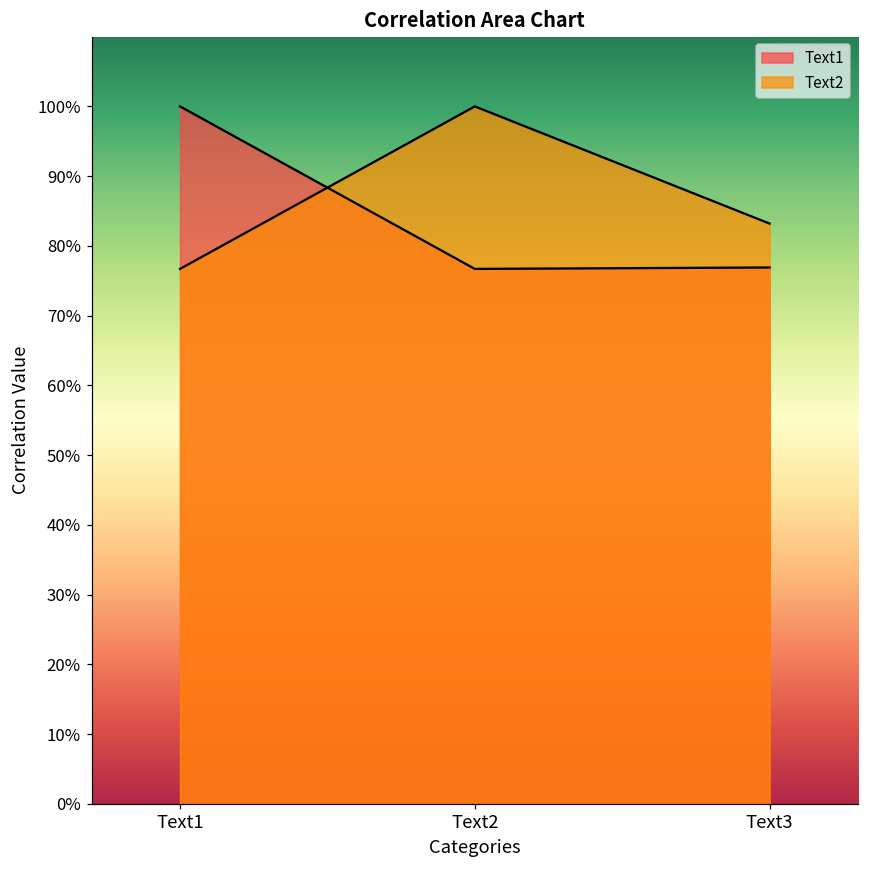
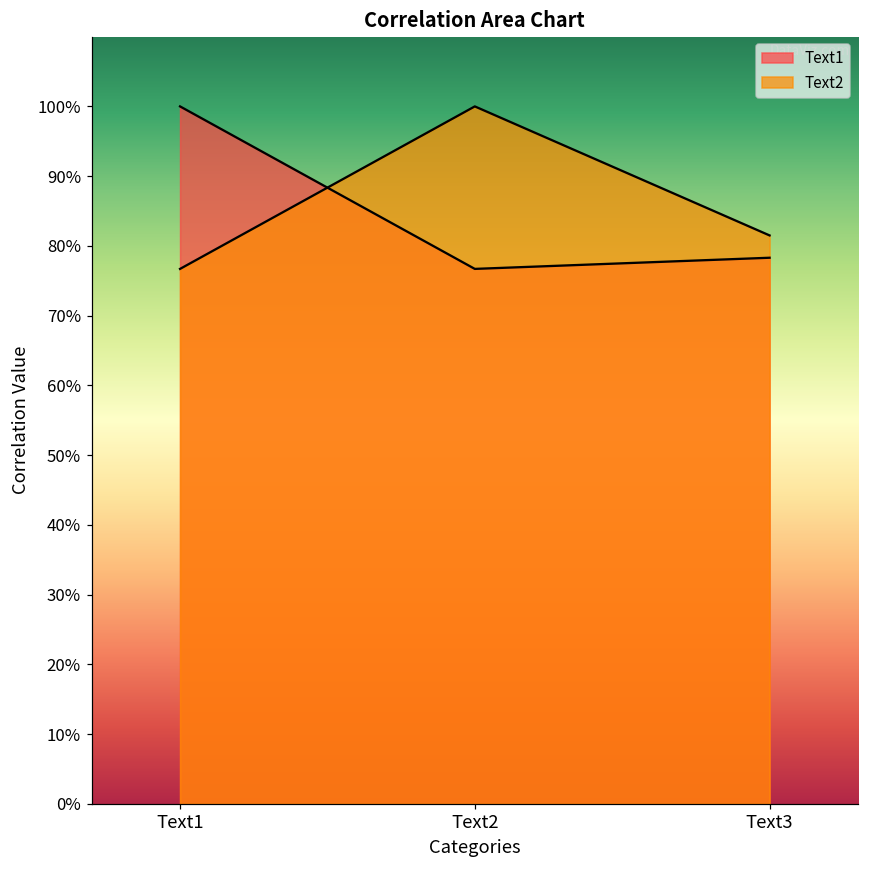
Text1, Text3: 77% -> 78%
Text2, Text3: 83% -> 82%
